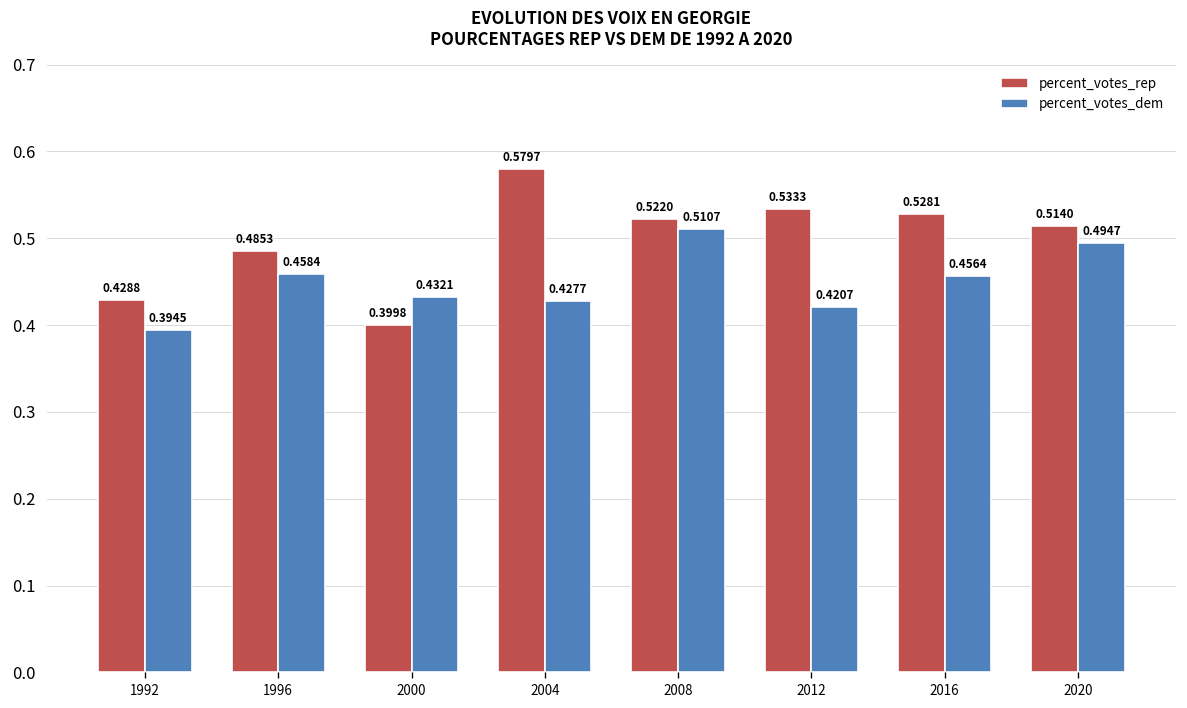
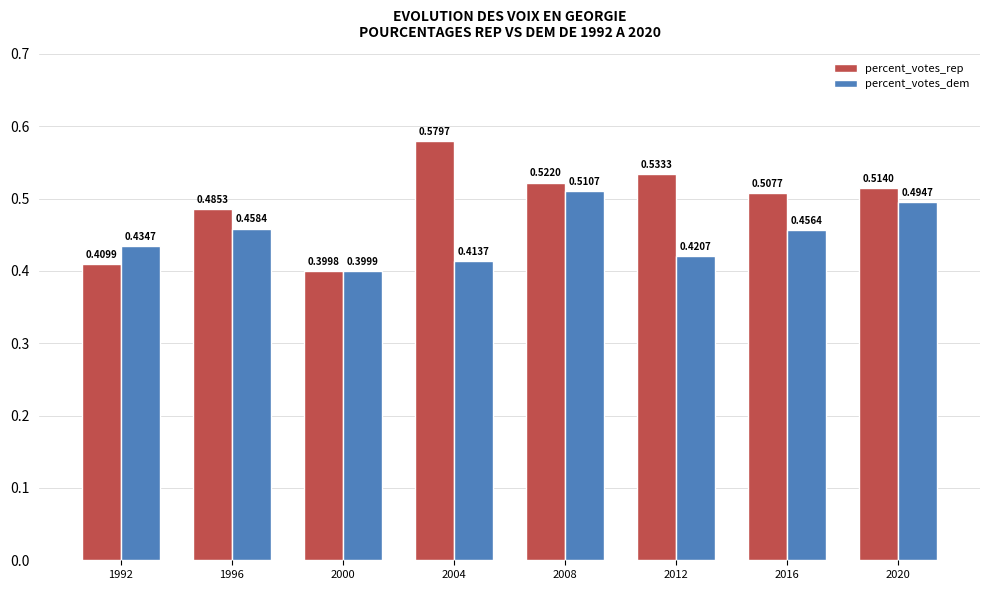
percent_votes_rep, 1992: 0.4288 -> 0.4099
percent_votes_dem, 1992: 0.3945 -> 0.4347
percent_votes_dem, 2000: 0.4321 -> 0.3999
percent_votes_dem, 2004: 0.4277 -> 0.4137
percent_votes_rep, 2016: 0.5281 -> 0.5077
